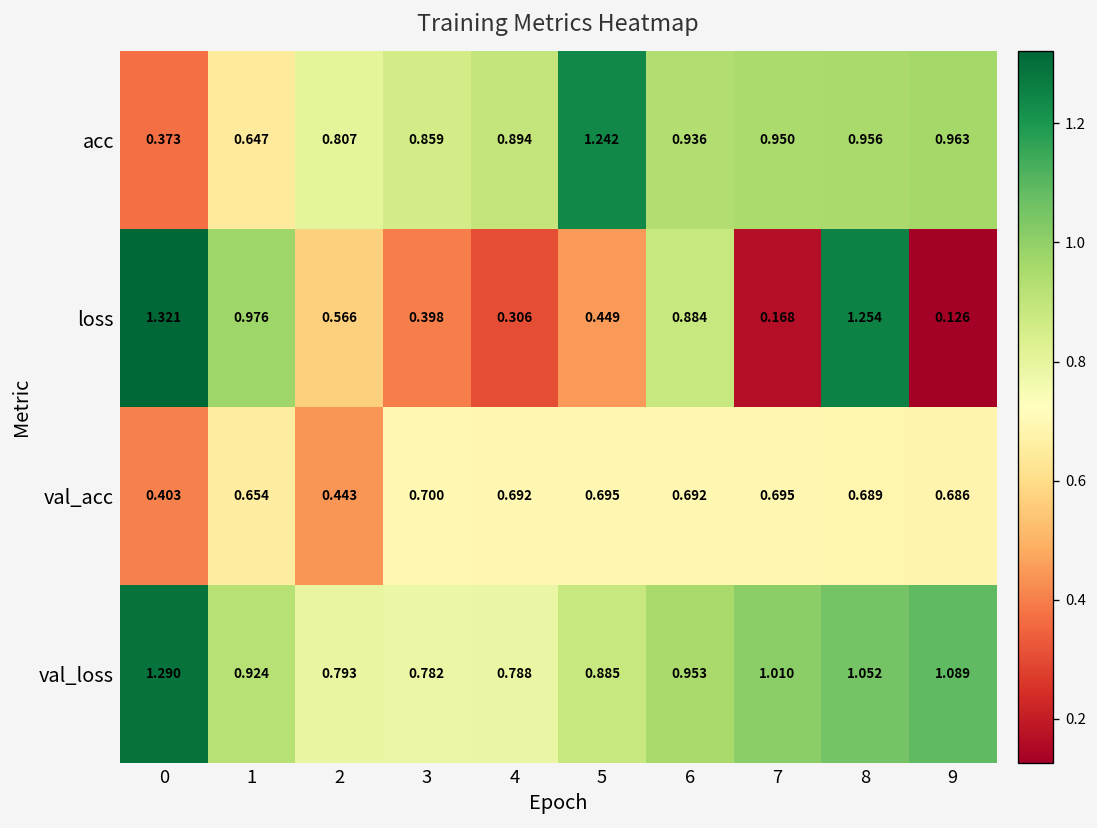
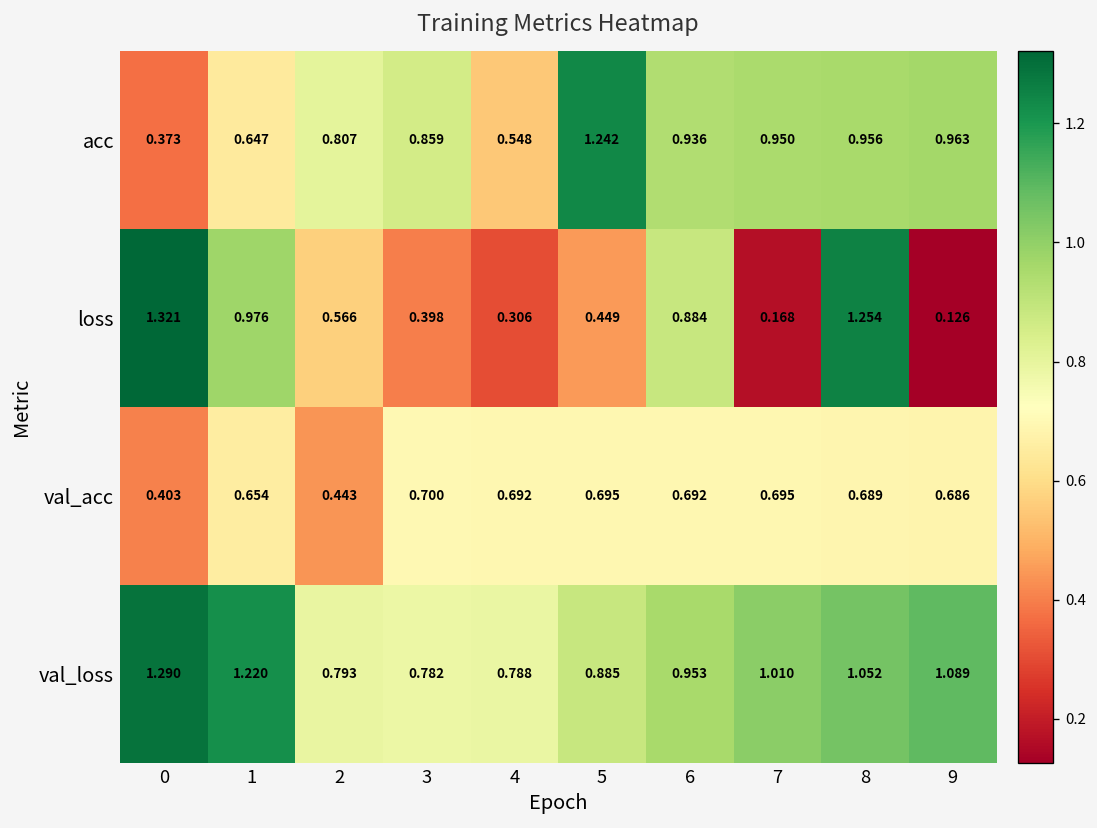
acc, 4: 0.894 -> 0.548
val_loss, 1: 0.924 -> 1.220
